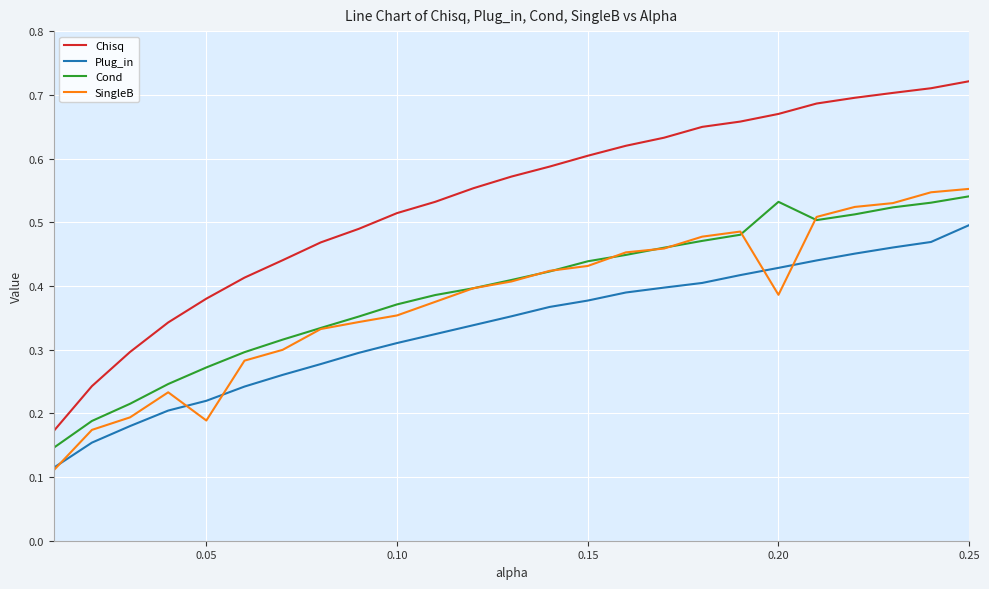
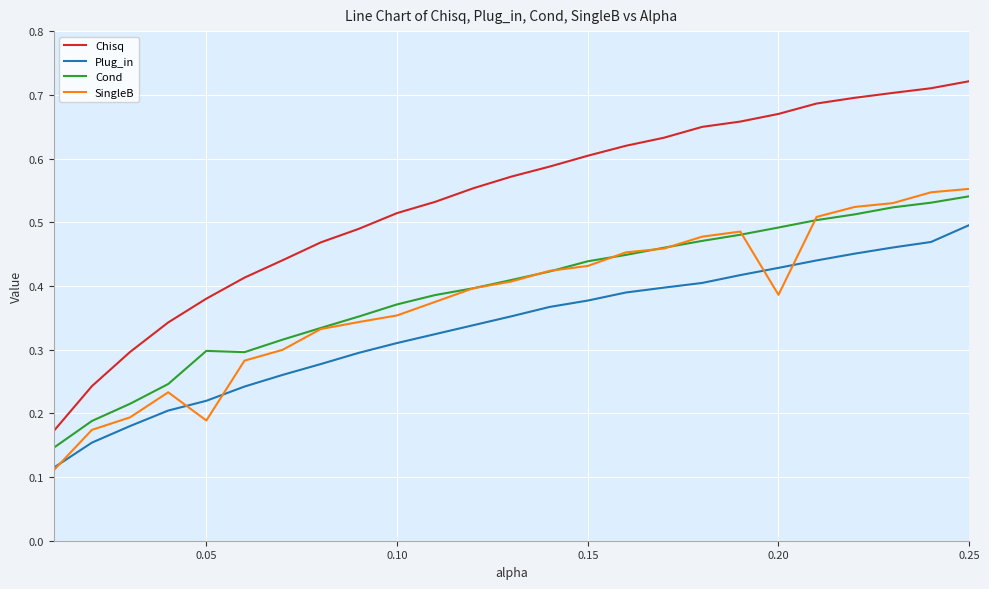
Cond, 0.05: 0.27 -> 0.30
Cond, 0.20: 0.53 -> 0.49
